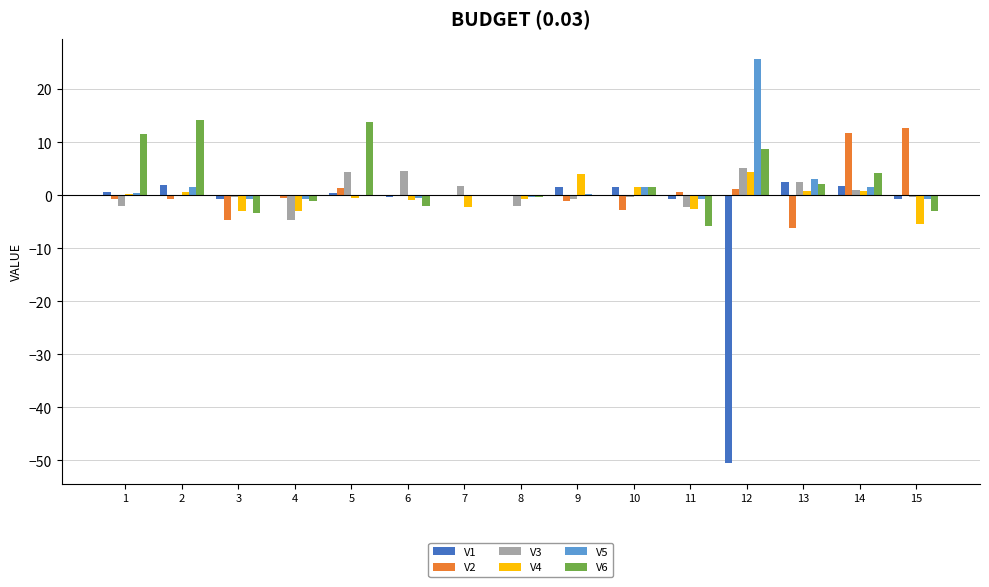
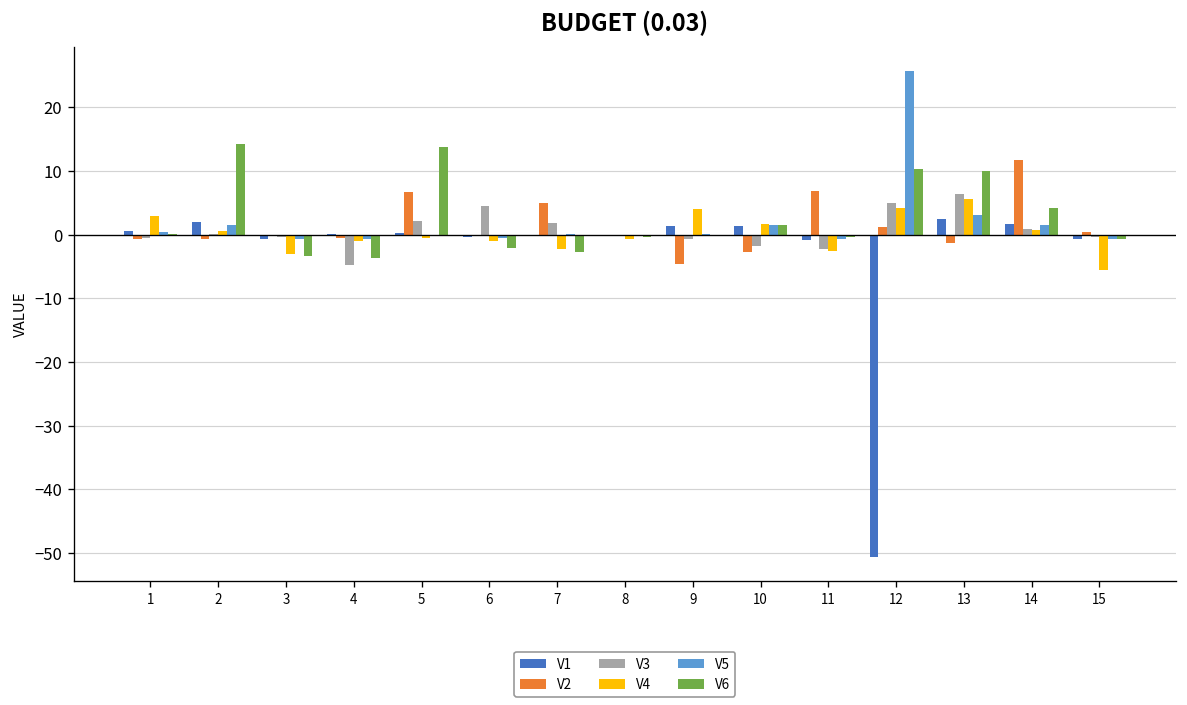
V3, 1: -2 -> 0
V4, 1: 0 -> 3
V6, 1: 11 -> 0
V2, 3: -5 -> 0
V4, 4: -3 -> -1
V6, 4: -1 -> -4
V2, 5: 1 -> 7
V3, 5: 4 -> 2
V2, 7: 0 -> 5
V6, 7: 0 -> -3
V3, 8: -2 -> 0
V2, 9: -1 -> -5
V3, 10: 0 -> -2
V2, 11: 1 -> 7
V6, 11: -6 -> 0
V6, 12: 9 -> 10
V2, 13: -6 -> -1
V3, 13: 2 -> 6
V4, 13: 1 -> 6
V6, 13: 2 -> 10
V2, 15: 13 -> 0
V6, 15: -3 -> -1
